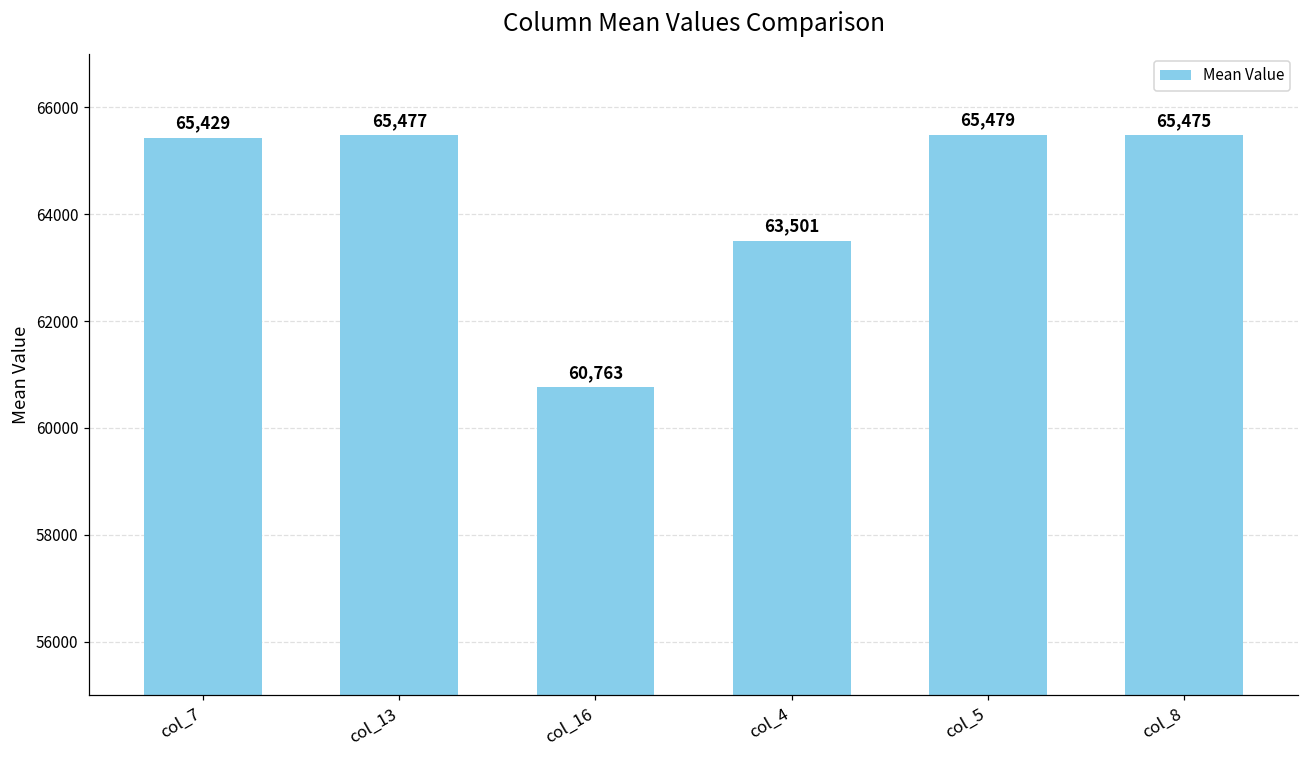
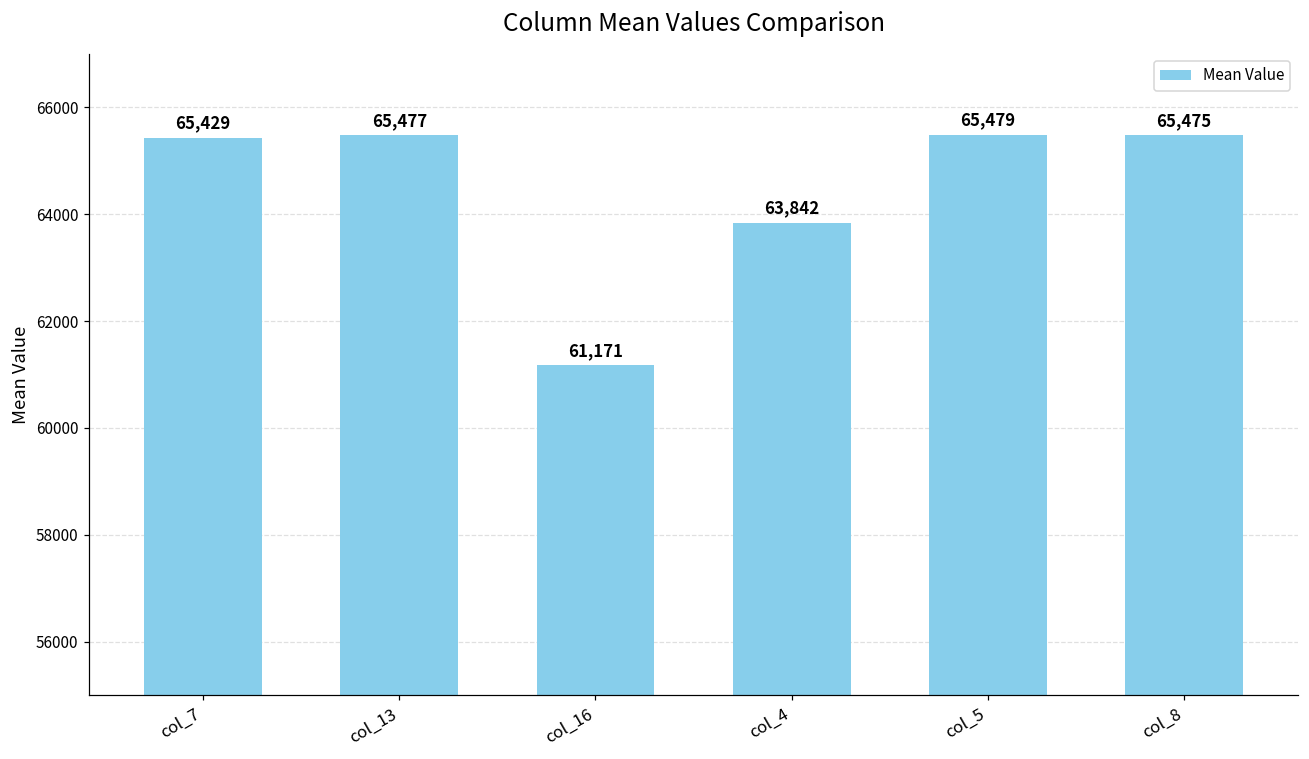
col_16: 60,763 -> 61,171
col_4: 63,501 -> 63,842
